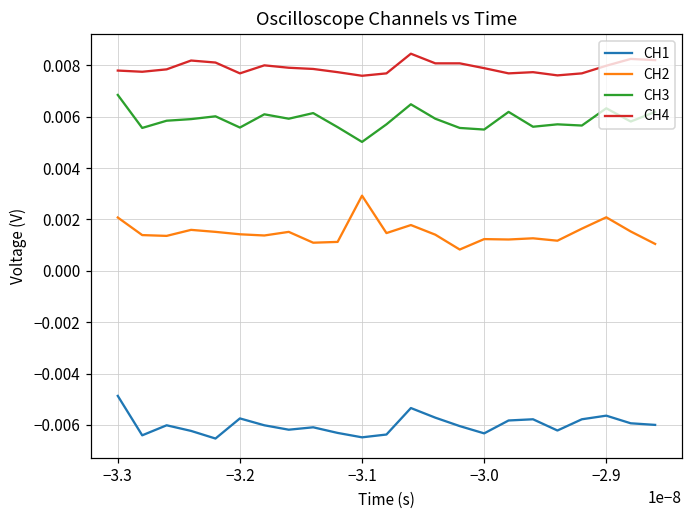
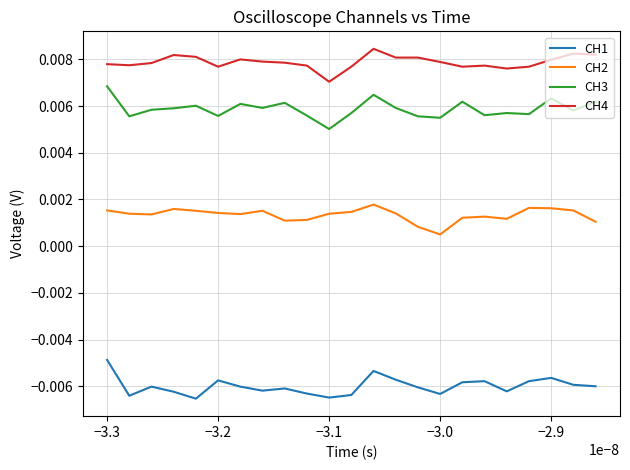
CH2, −3.3: 0.0021 -> 0.0015
CH2, −3.1: 0.0029 -> 0.0014
CH4, −3.1: 0.0076 -> 0.0070
CH2, −3.0: 0.0012 -> 0.0005
CH2, −2.9: 0.0021 -> 0.0016
